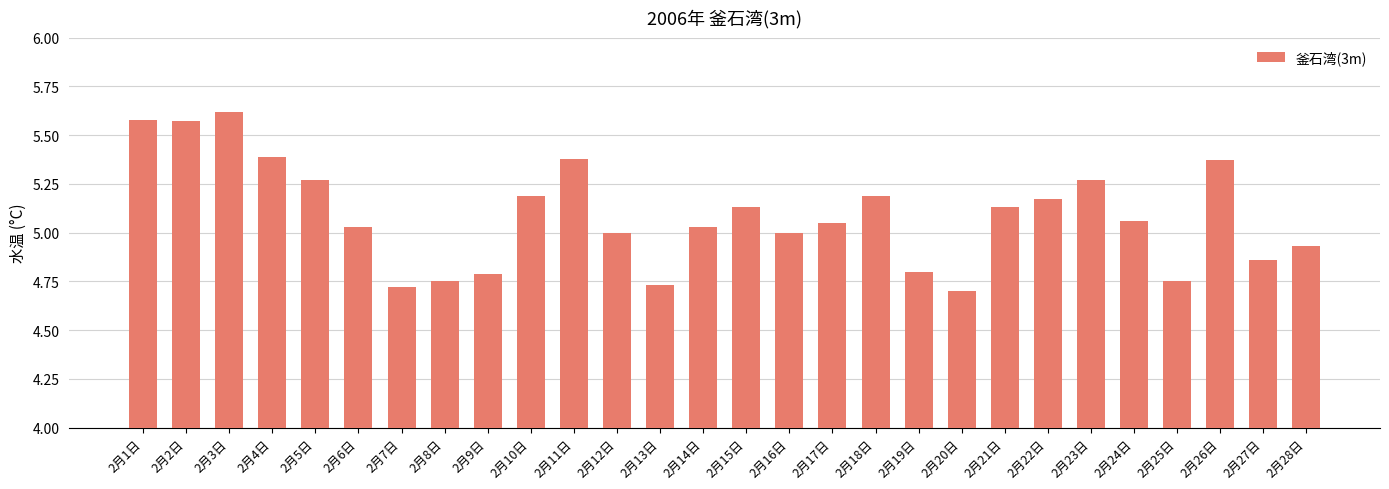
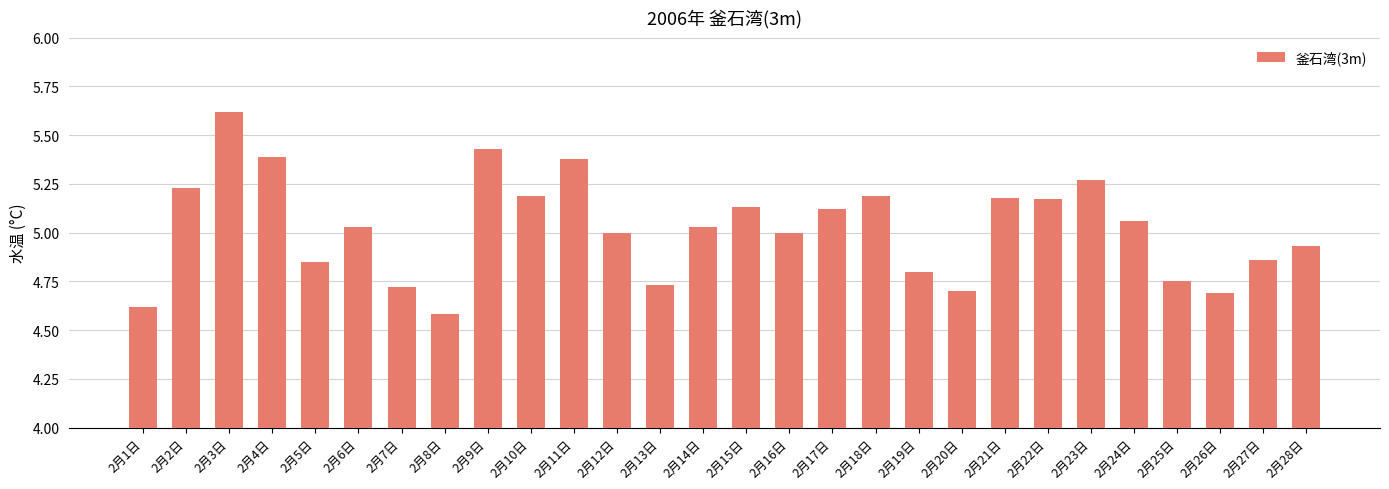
2月1日: 5.58 -> 4.62
2月2日: 5.57 -> 5.23
2月5日: 5.27 -> 4.85
2月8日: 4.75 -> 4.58
2月9日: 4.79 -> 5.43
2月17日: 5.05 -> 5.12
2月21日: 5.13 -> 5.18
2月26日: 5.37 -> 4.69
